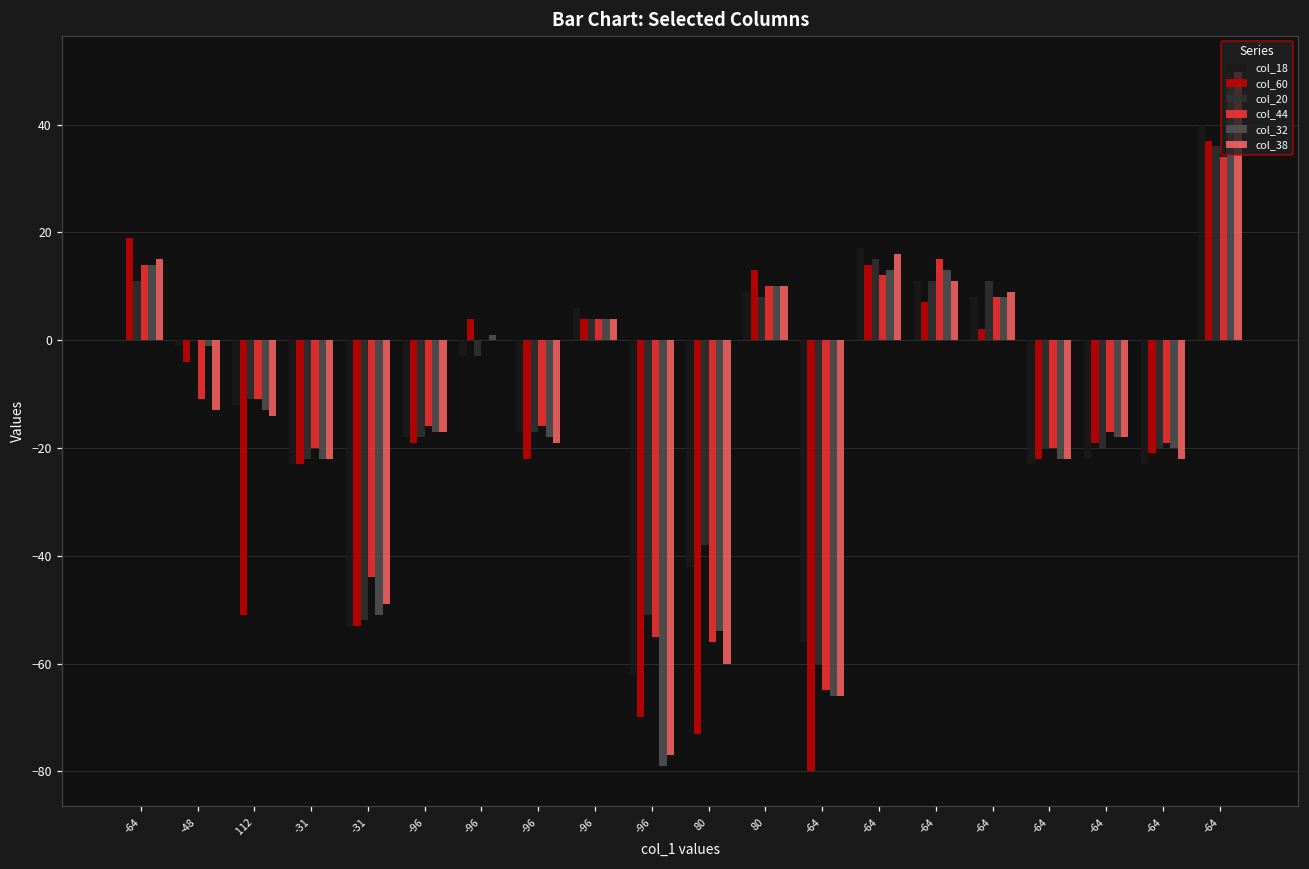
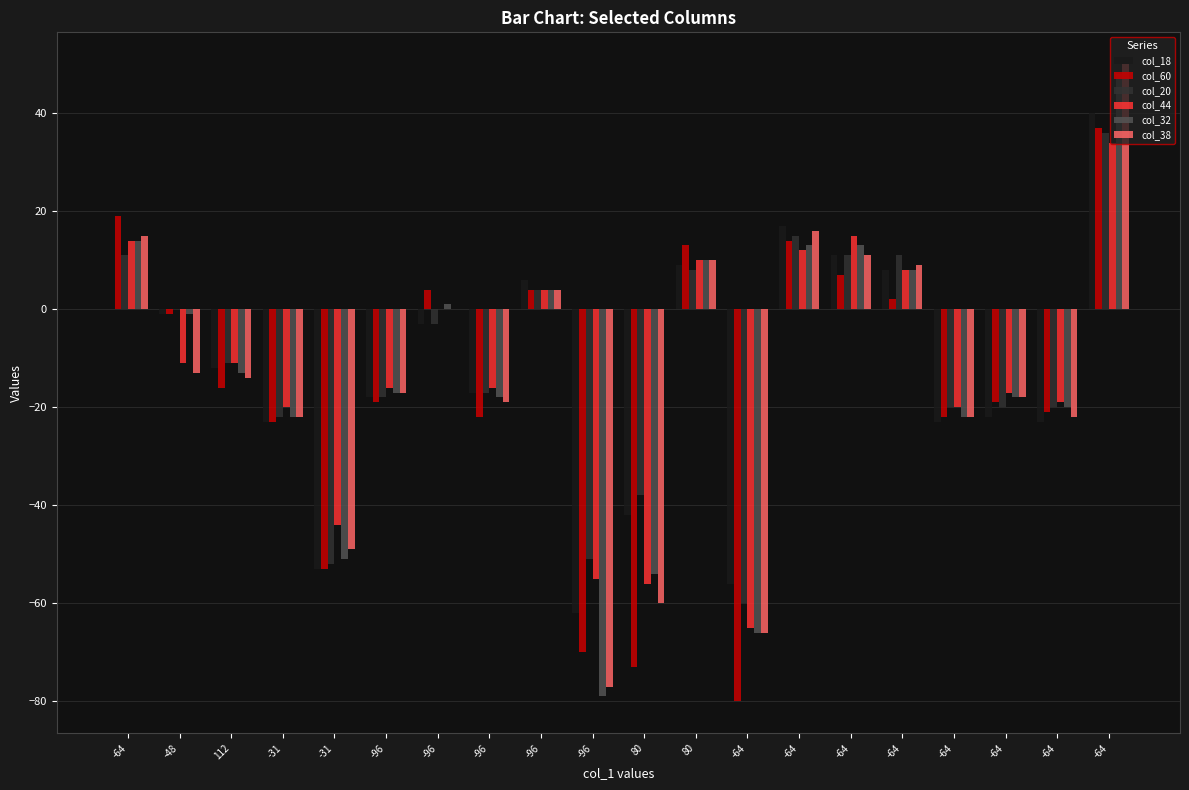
col_60, -48: -4 -> -1
col_60, 112: -51 -> -16
